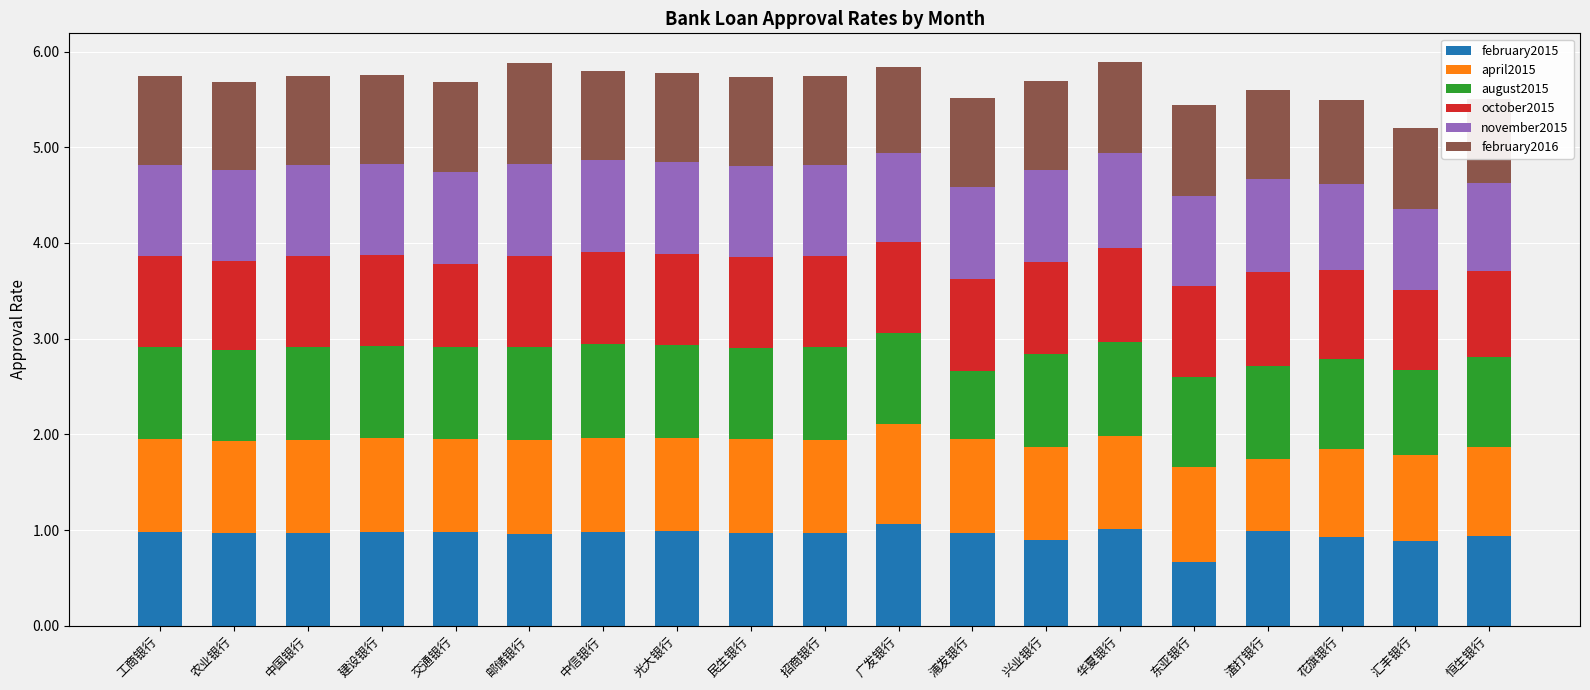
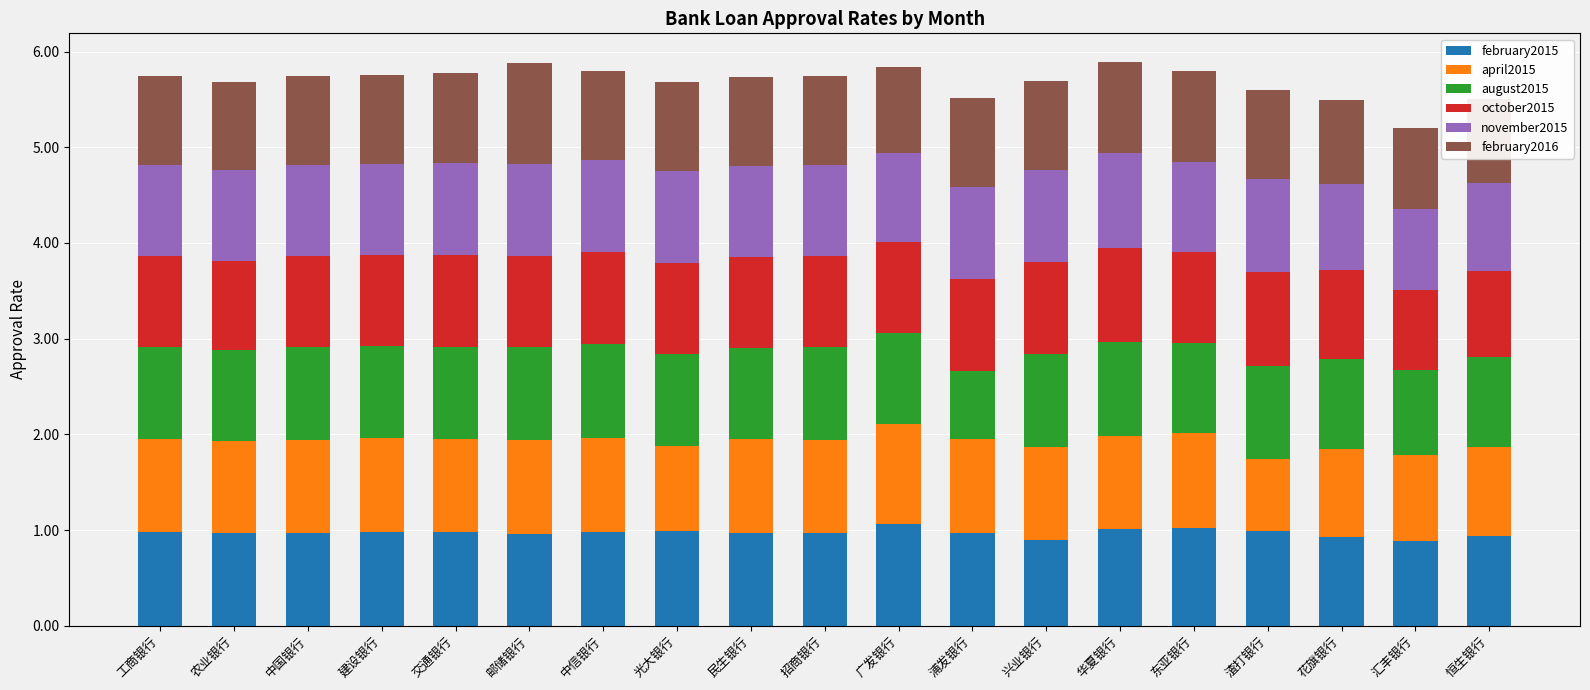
october2015, 交通银行: 0.9 -> 1.0
april2015, 光大银行: 1.0 -> 0.9
february2015, 东亚银行: 0.7 -> 1.0
